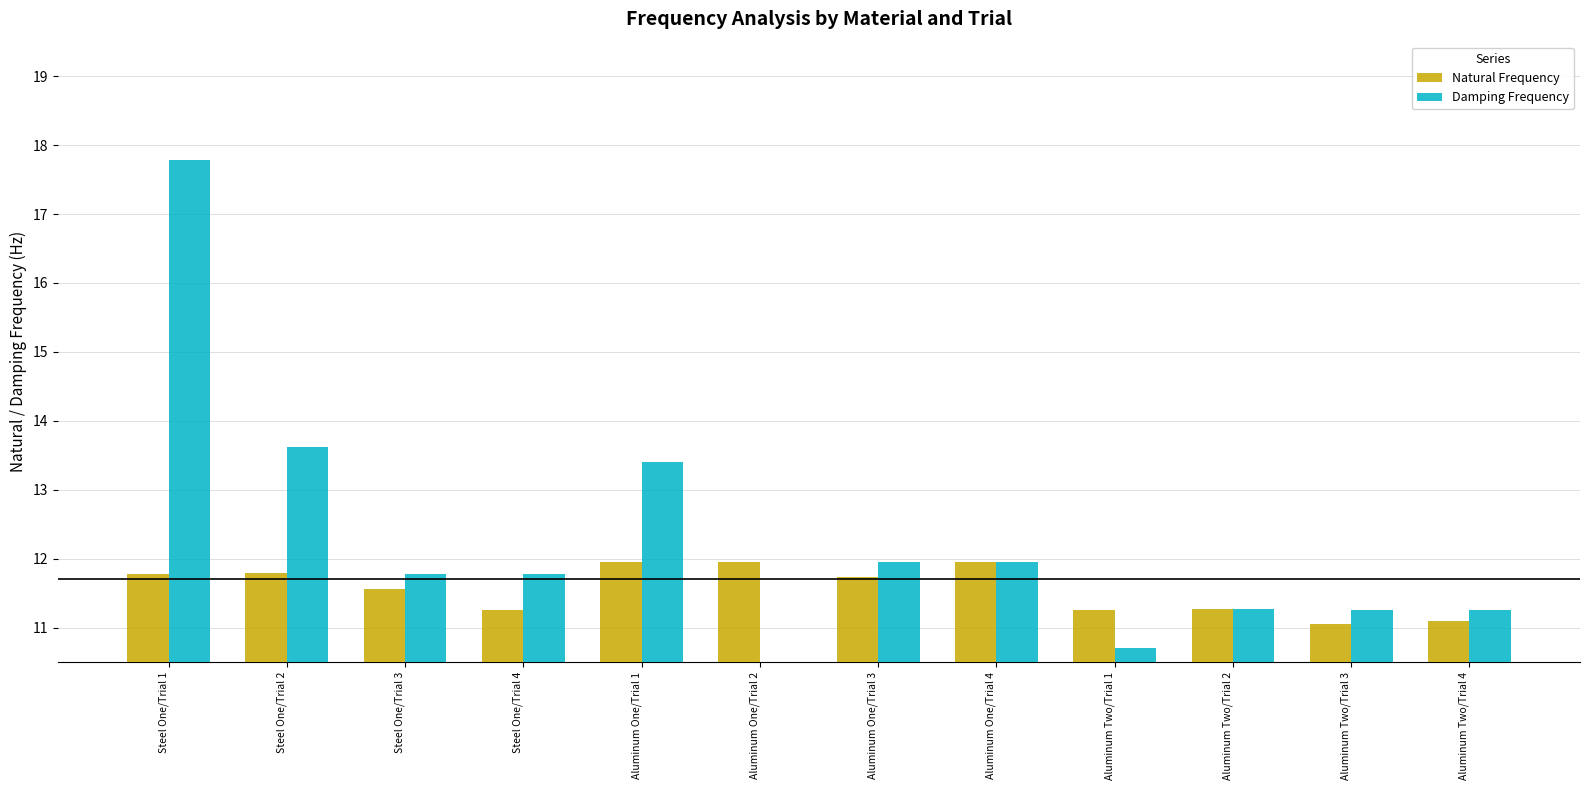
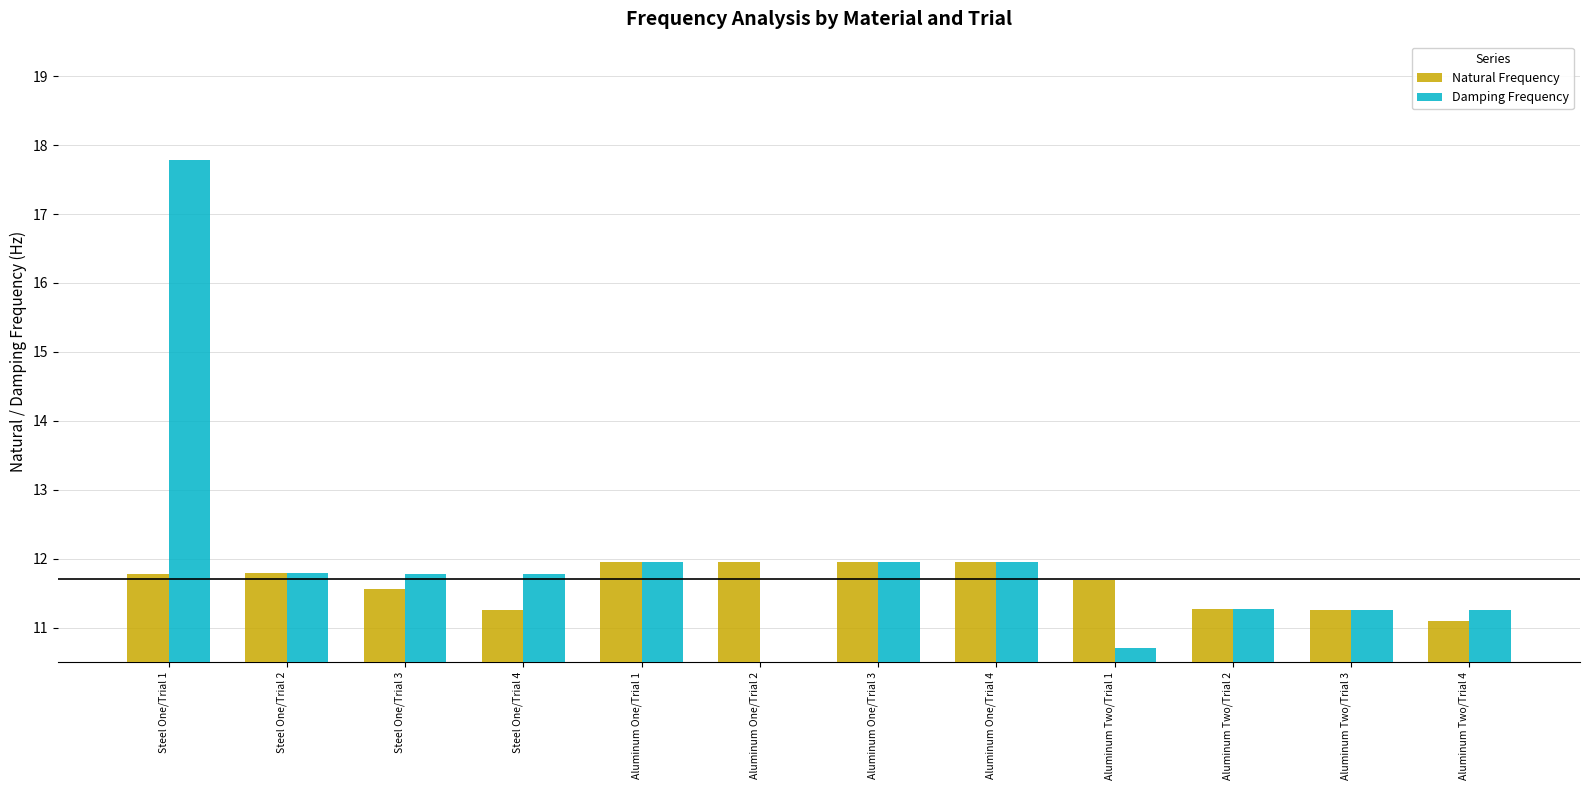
Damping Frequency, Steel One/Trial 2: 13.6 -> 11.8
Damping Frequency, Aluminum One/Trial 1: 13.4 -> 11.9
Natural Frequency, Aluminum One/Trial 3: 11.7 -> 12.0
Natural Frequency, Aluminum Two/Trial 1: 11.3 -> 11.7
Natural Frequency, Aluminum Two/Trial 3: 11.1 -> 11.3
